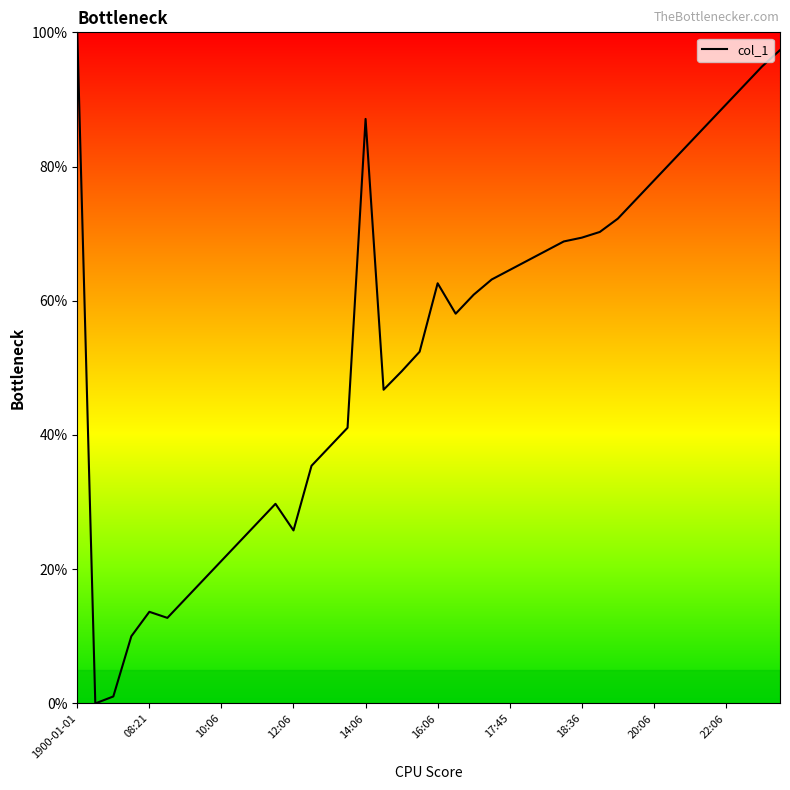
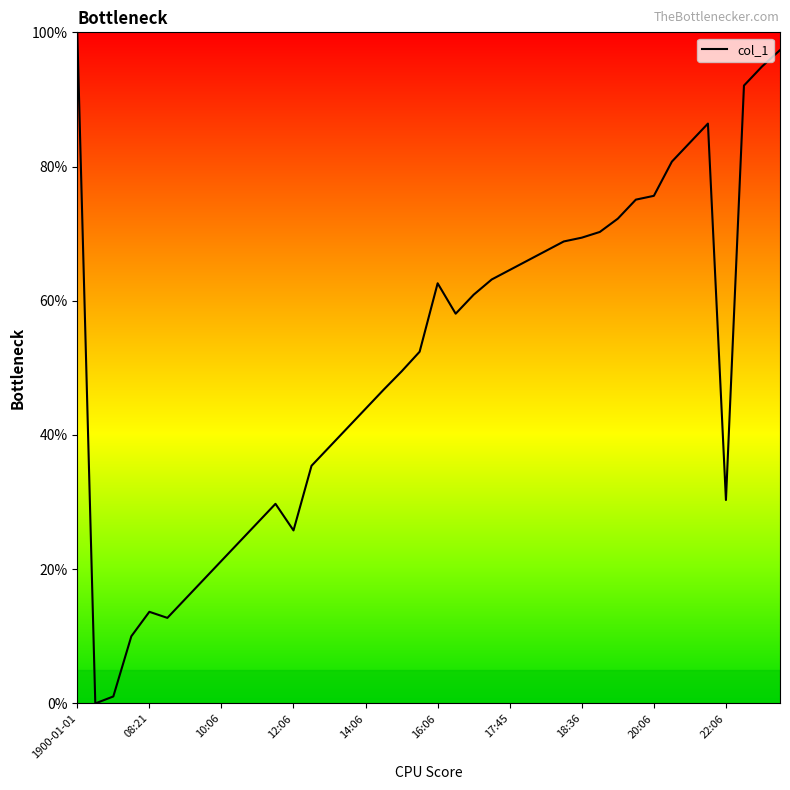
14:06: 87% -> 44%
20:06: 78% -> 76%
22:06: 89% -> 30%
